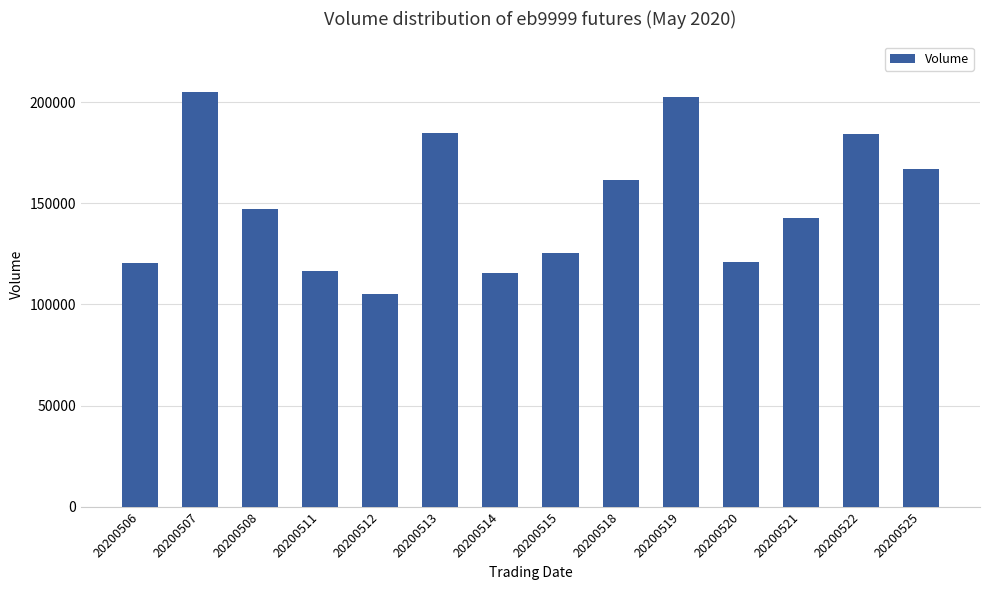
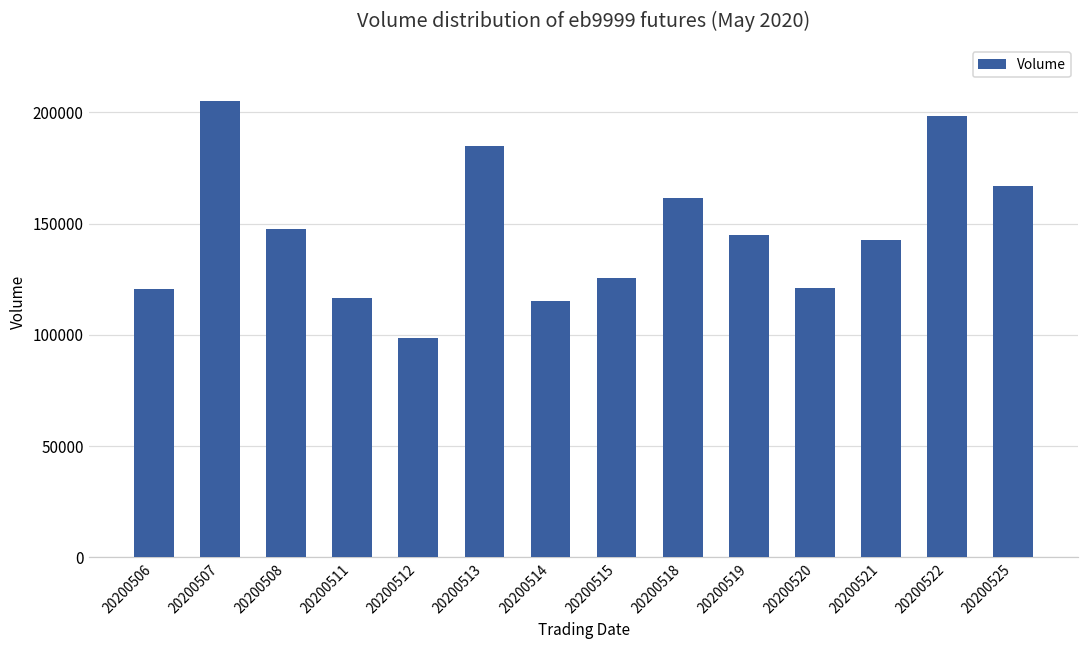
20200512: 105000 -> 99000
20200519: 203000 -> 145000
20200522: 184000 -> 198000
